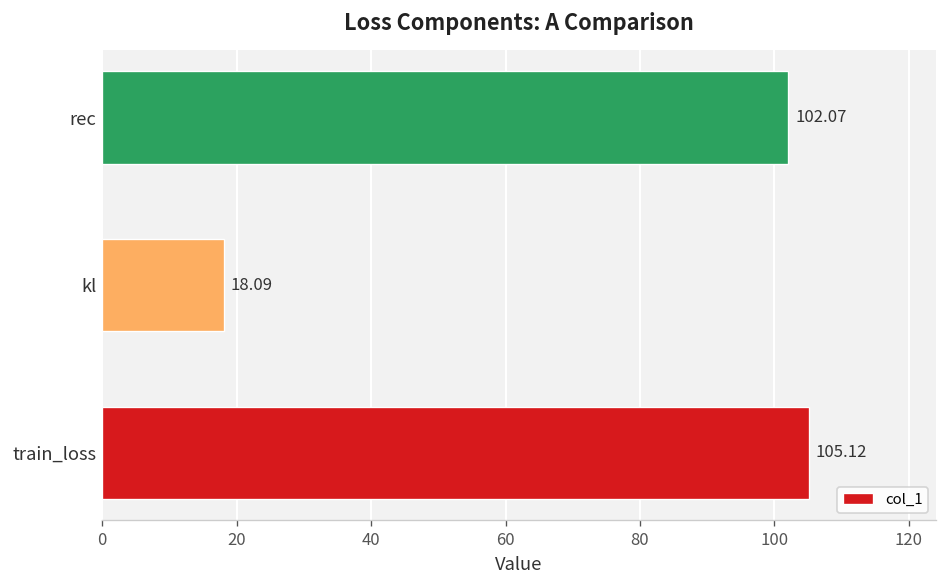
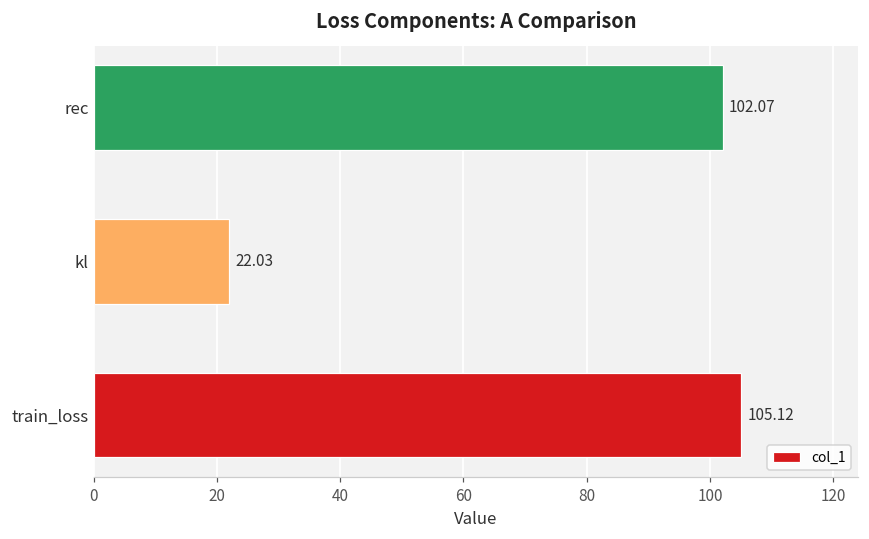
kl: 18.09 -> 22.03
